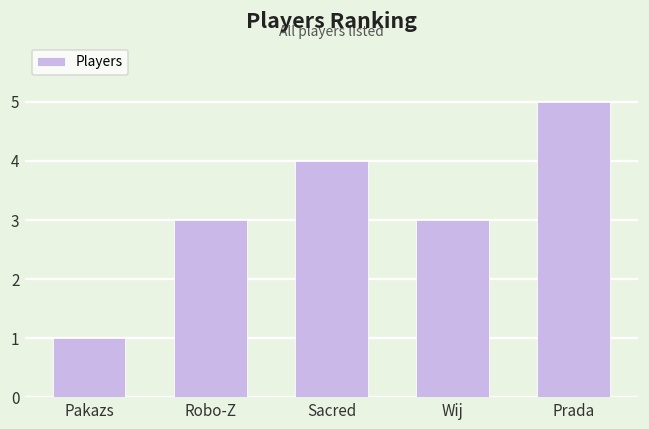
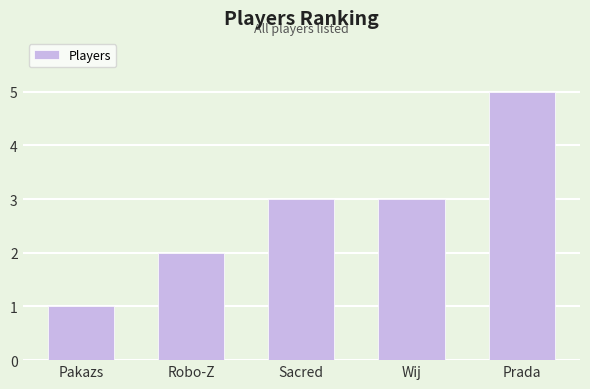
Robo-Z: 3 -> 2
Sacred: 4 -> 3
